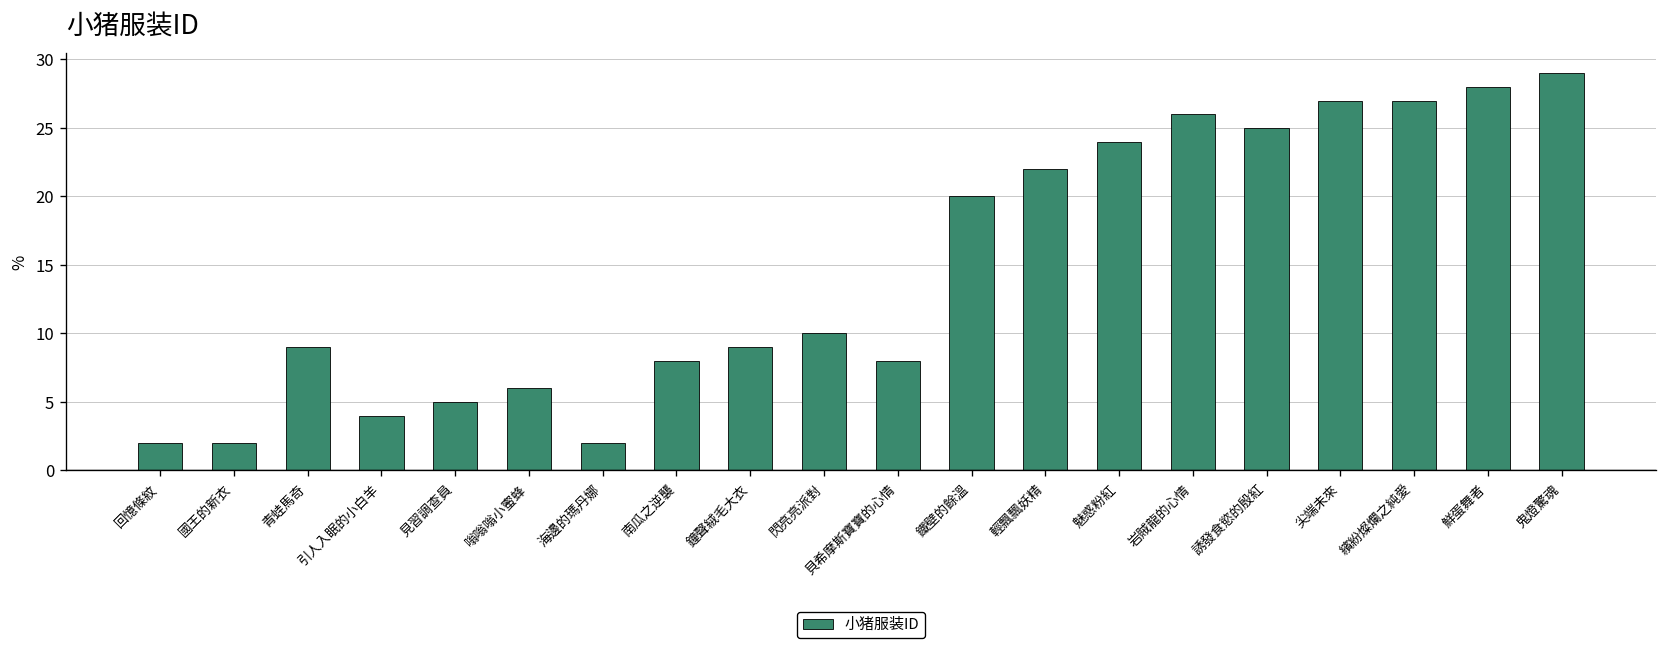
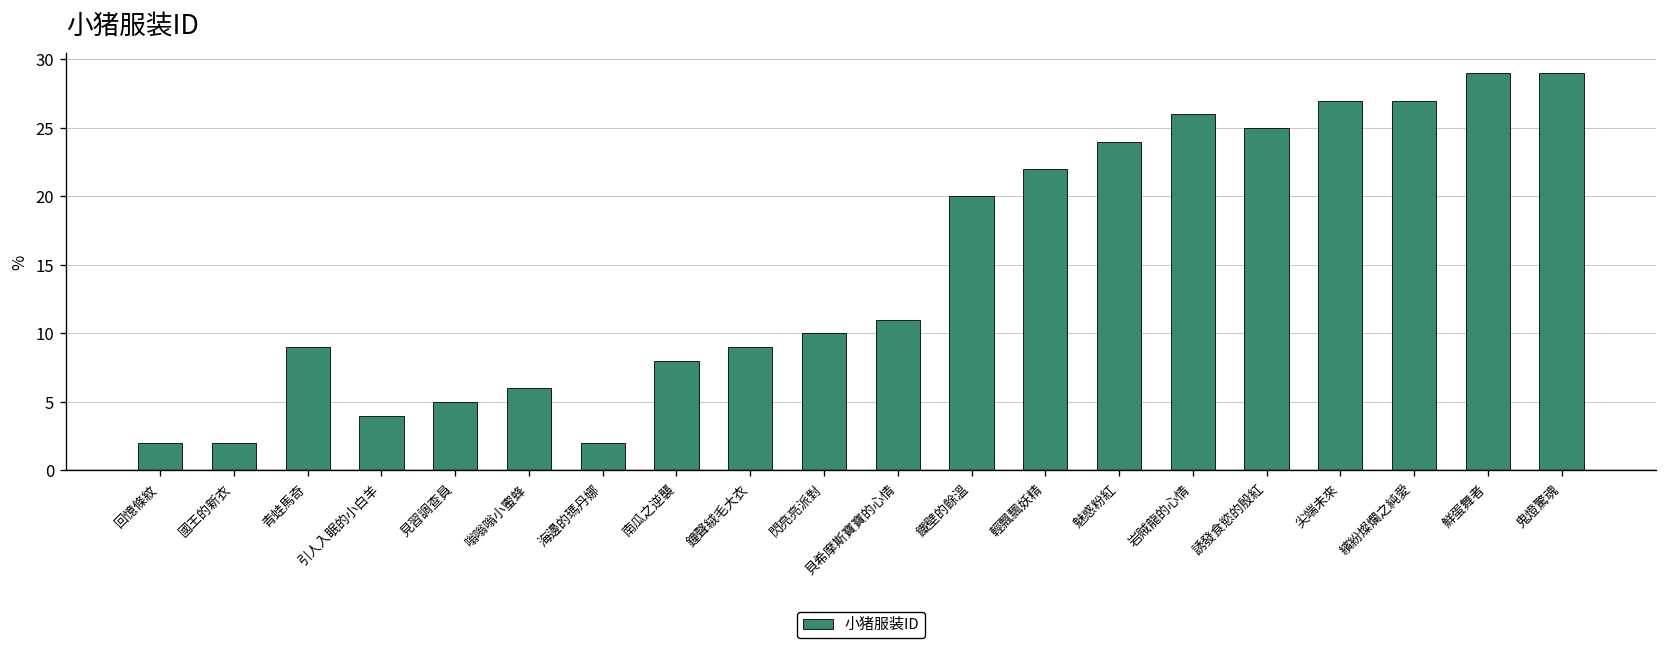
貝希摩斯寶寶的心情: 8 -> 11
鮮蛋舞者: 28 -> 29
